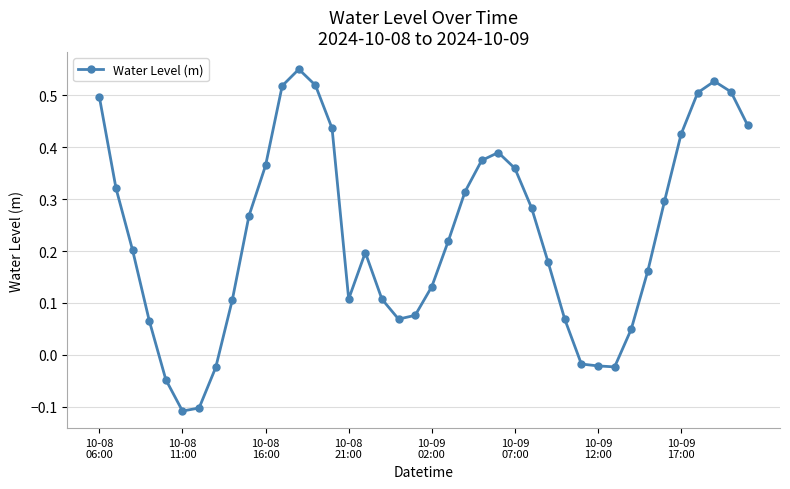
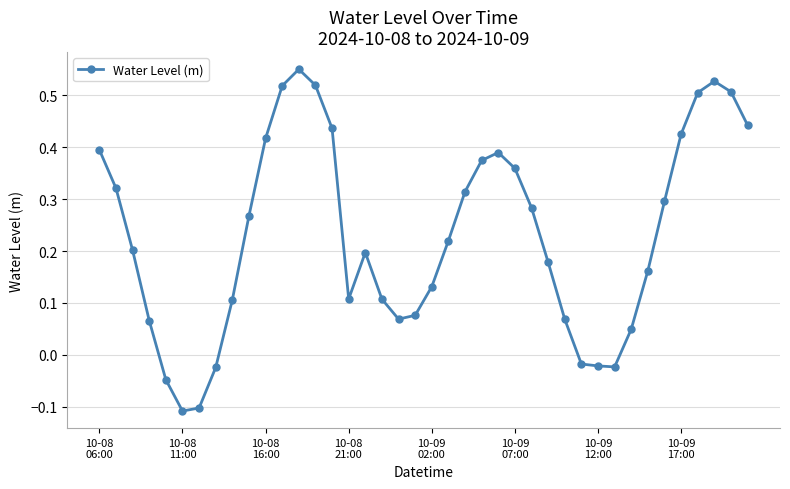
10-08 06:00: 0.50 -> 0.40
10-08 16:00: 0.37 -> 0.42
